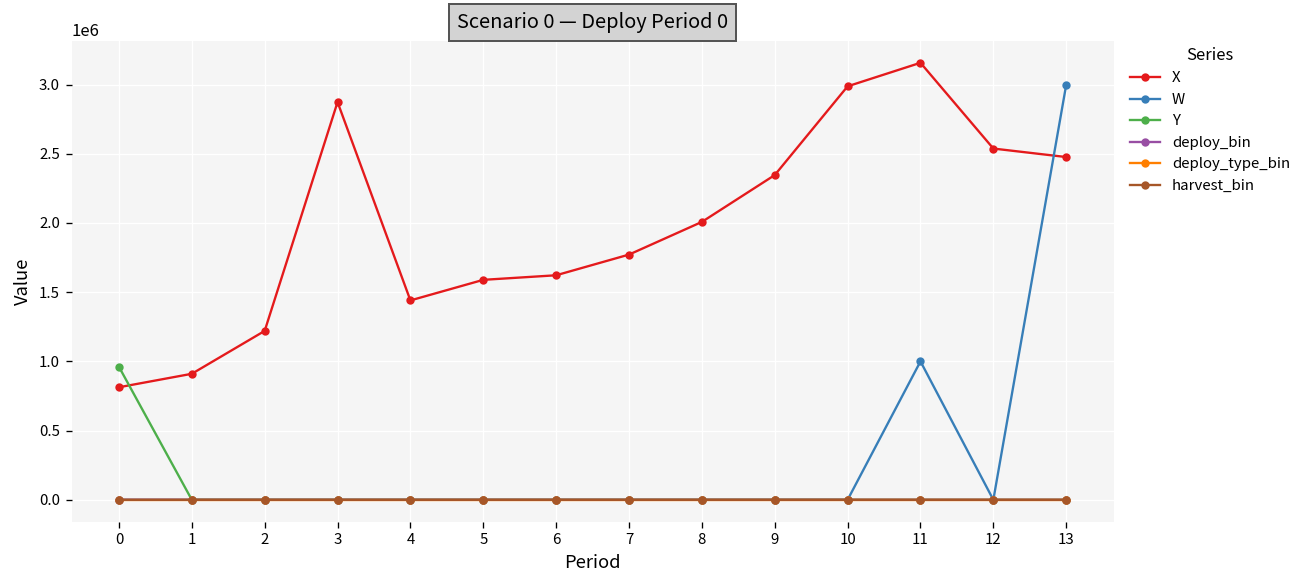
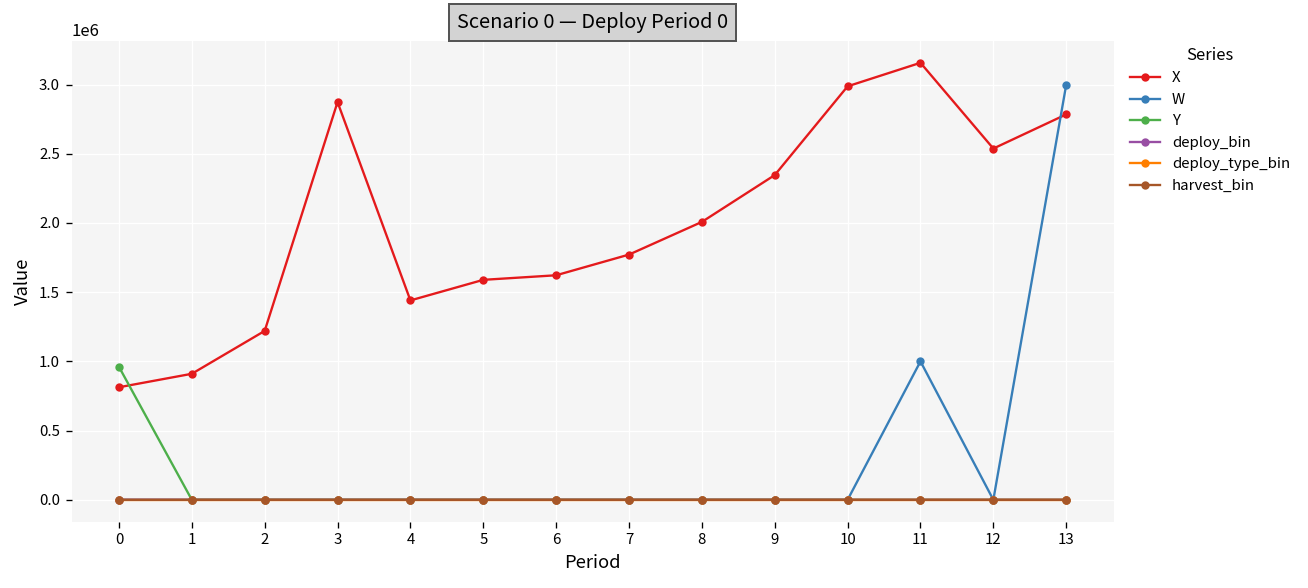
X, 13: 2480000 -> 2780000
